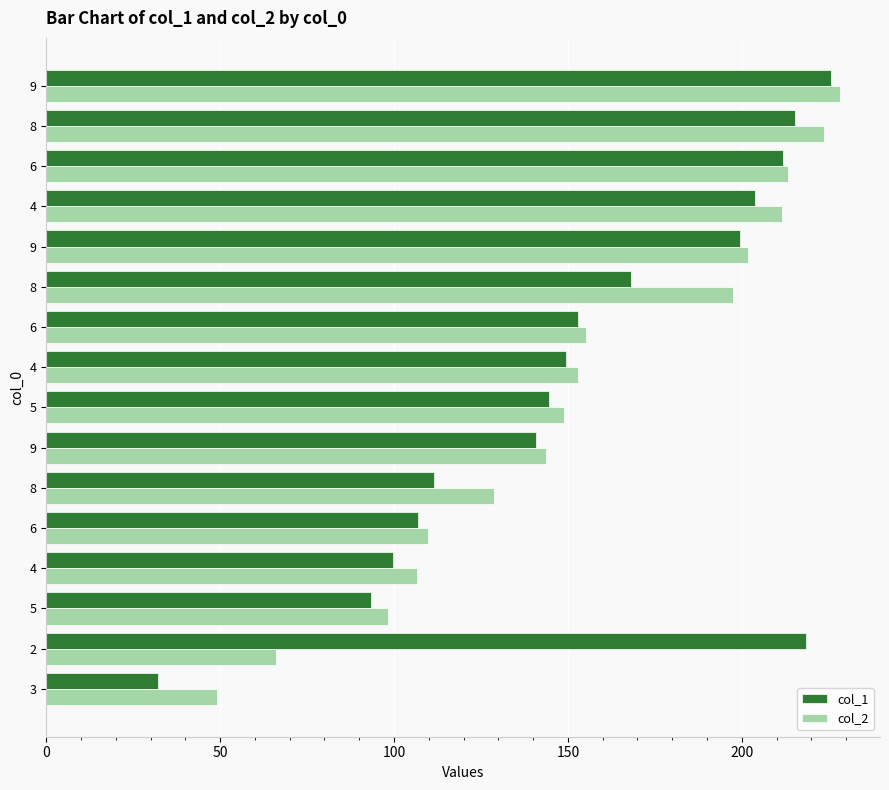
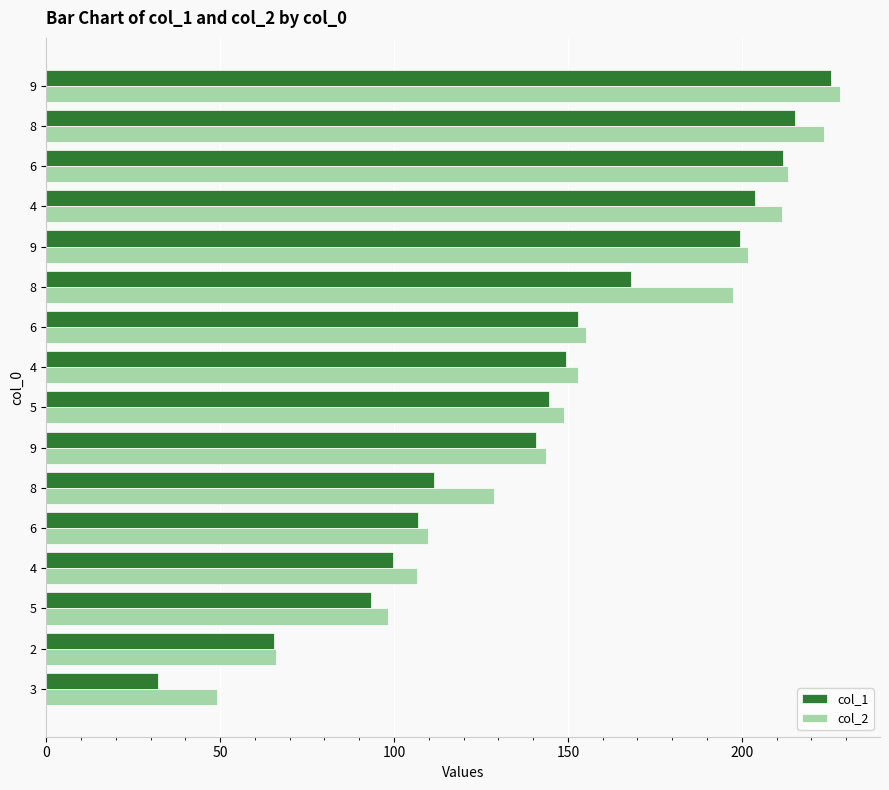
col_1, 2: 218 -> 66
